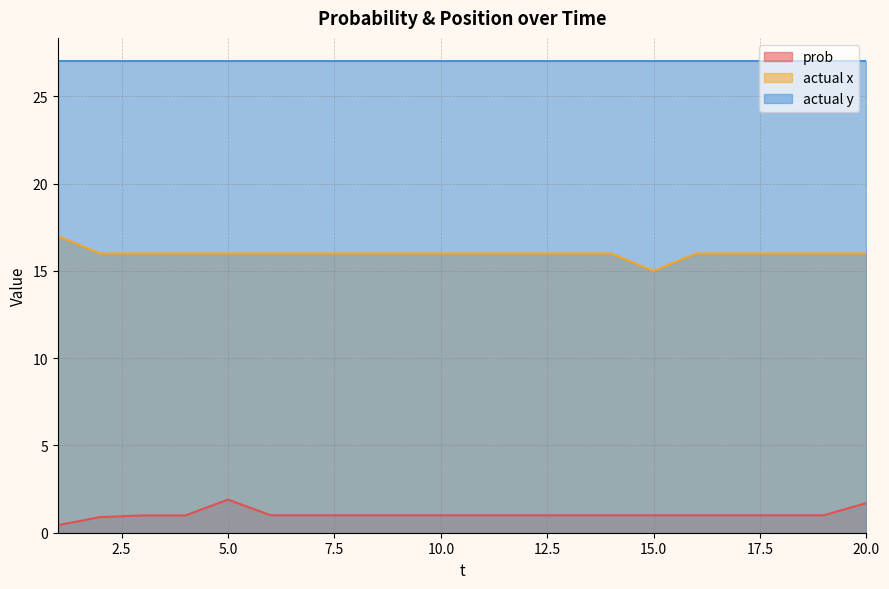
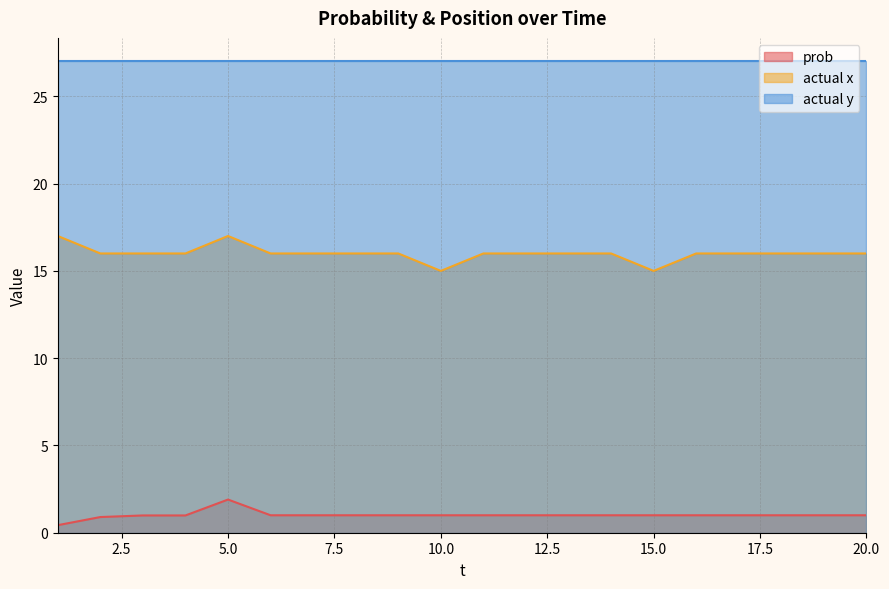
actual x, 5.0: 16 -> 17
actual x, 10.0: 16 -> 15
prob, 20.0: 1.7 -> 1.0
